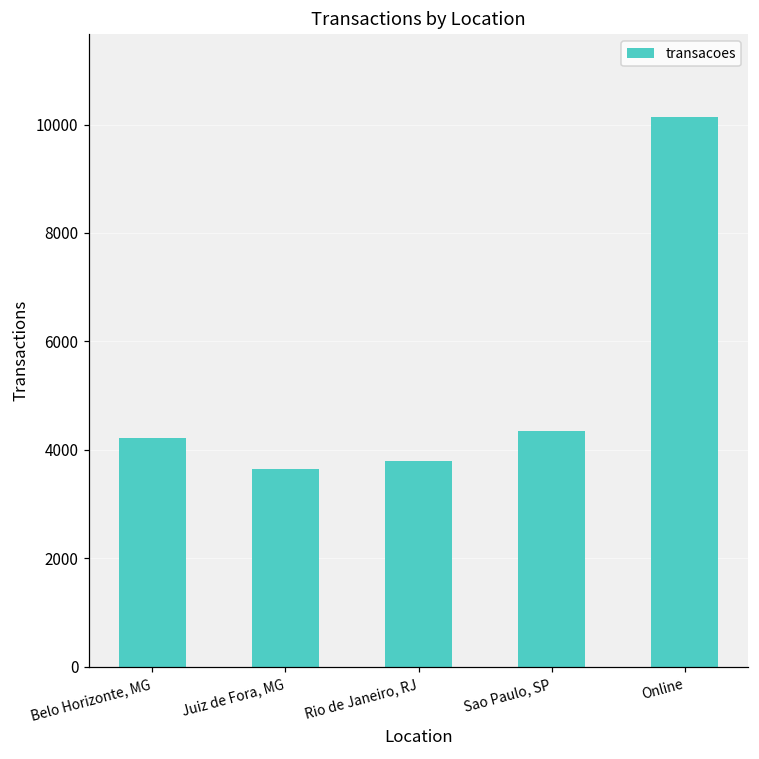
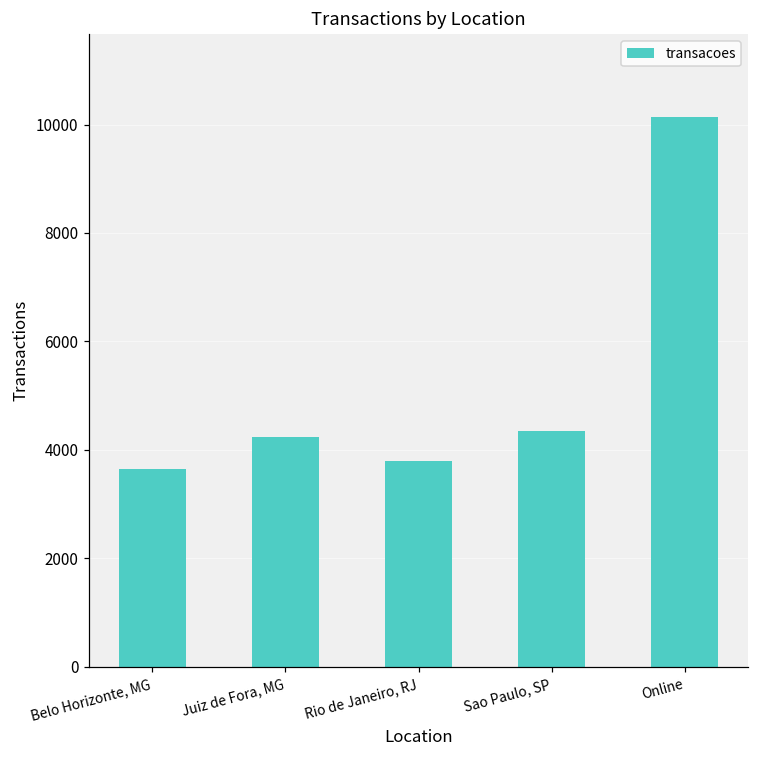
Belo Horizonte, MG: 4200 -> 3700
Juiz de Fora, MG: 3700 -> 4200
